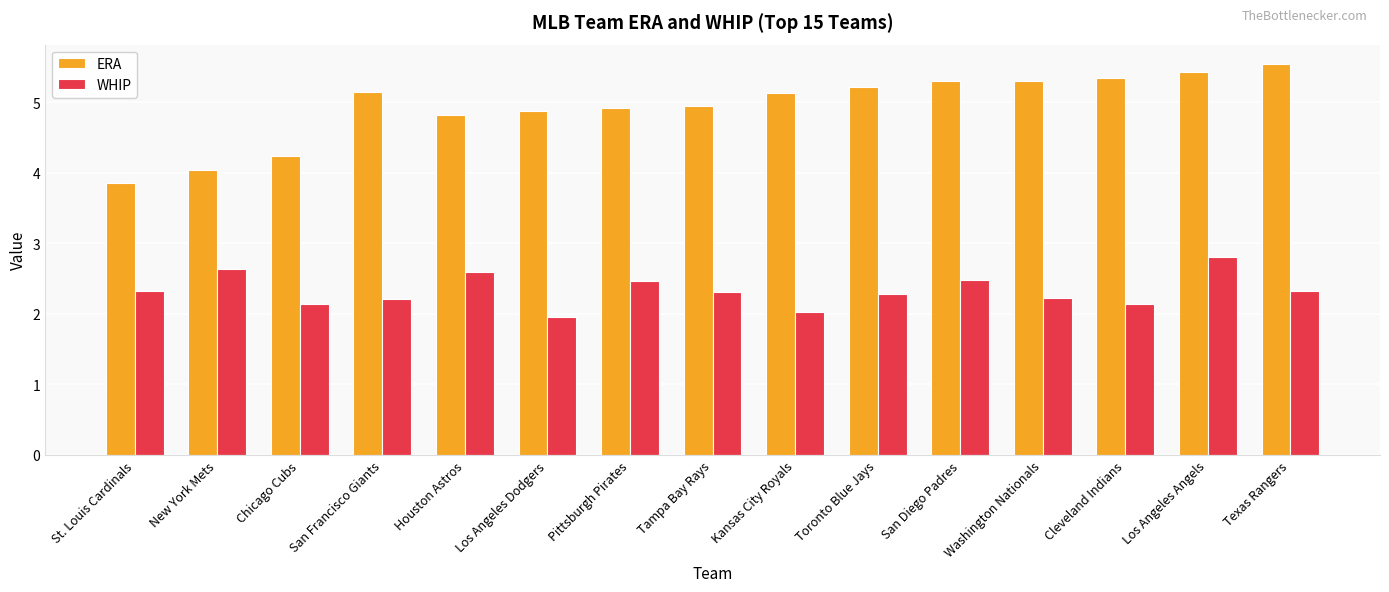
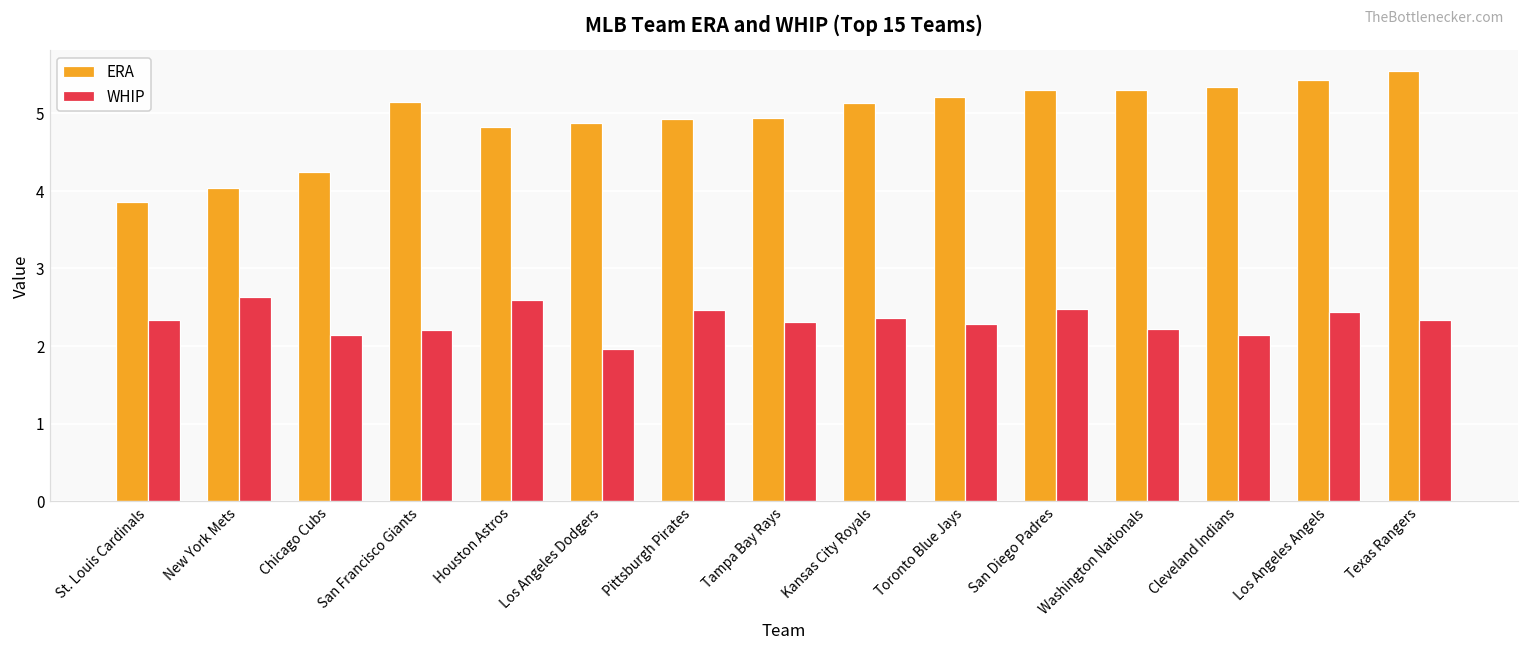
WHIP, Kansas City Royals: 2.0 -> 2.4
WHIP, Los Angeles Angels: 2.8 -> 2.4
